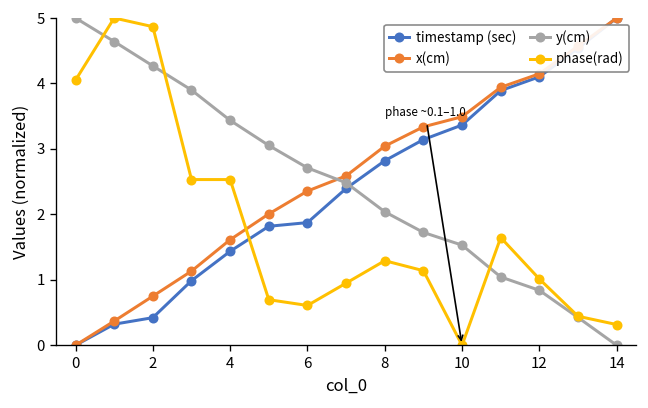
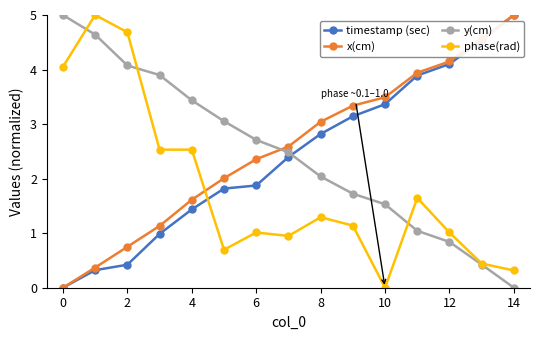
y(cm), 2: 4.3 -> 4.1
phase(rad), 2: 4.9 -> 4.7
phase(rad), 6: 0.6 -> 1.0
